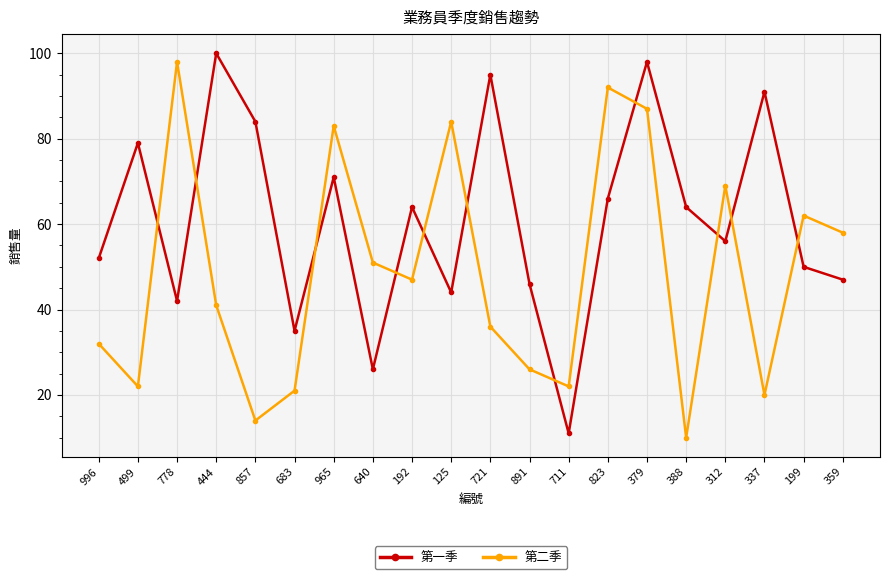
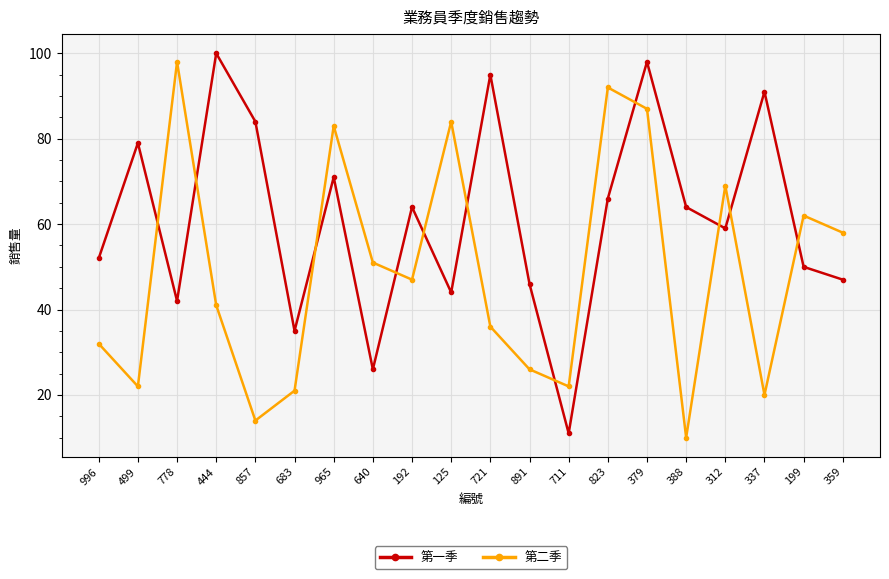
第一季, 312: 56 -> 59
